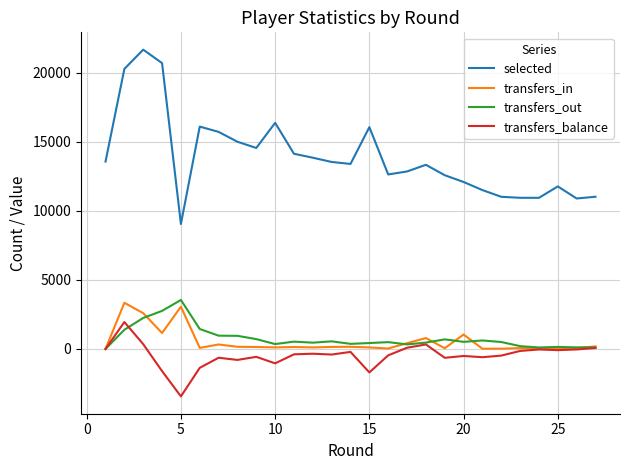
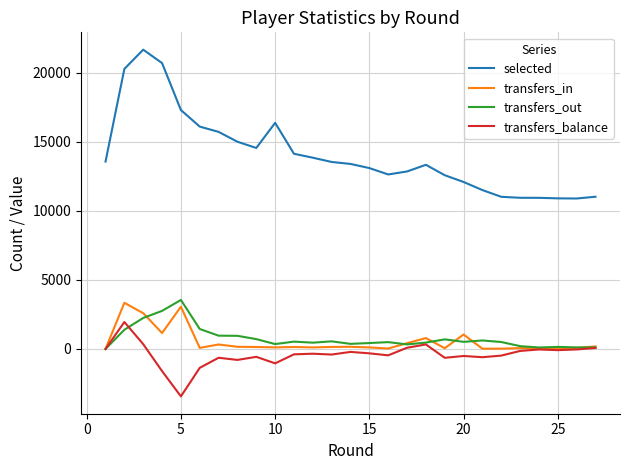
selected, 5: 9100 -> 17300
selected, 15: 16100 -> 13100
transfers_balance, 15: -1700 -> -300
selected, 25: 11800 -> 10900
